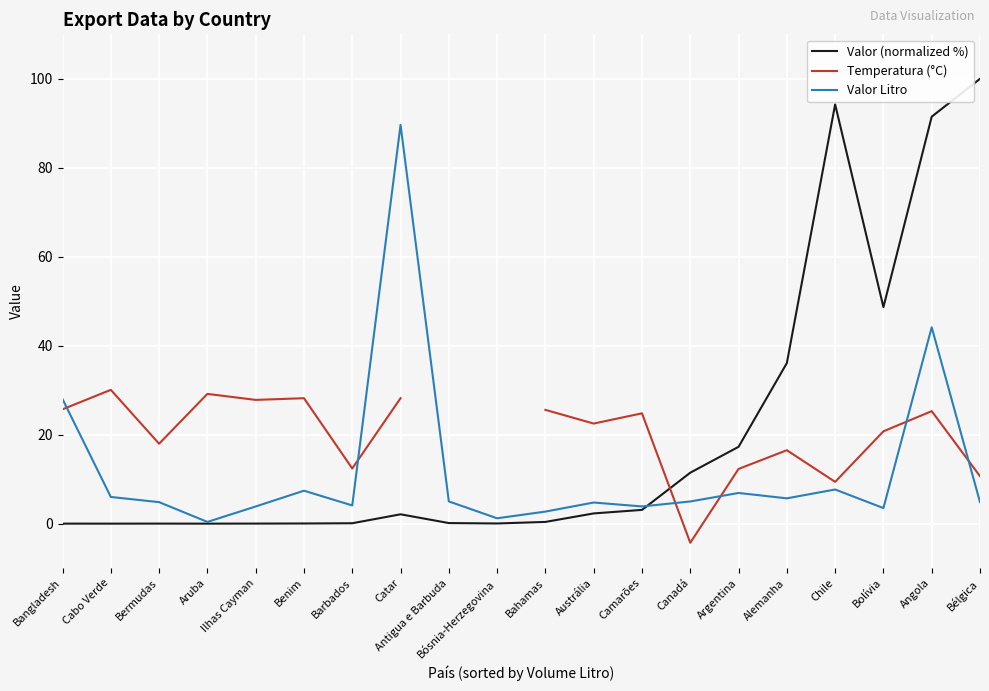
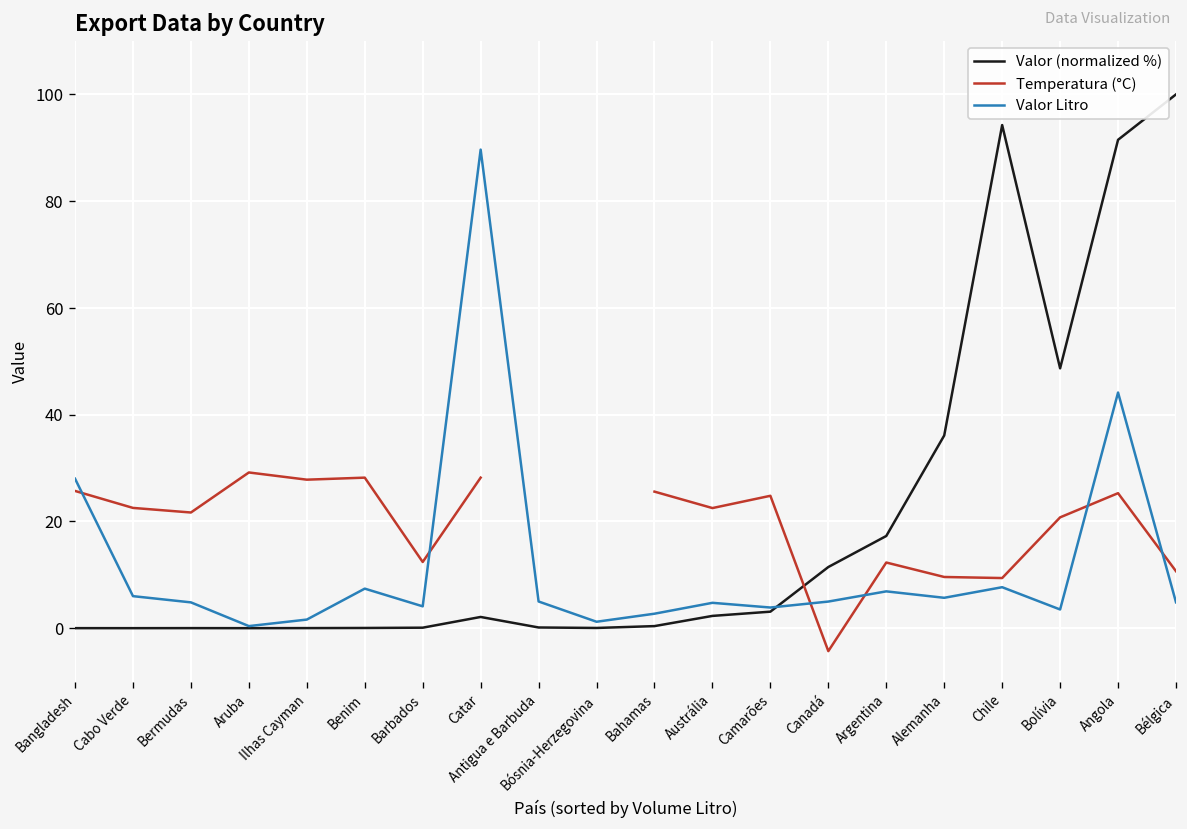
Temperatura (°C), Cabo Verde: 30 -> 23
Temperatura (°C), Bermudas: 18 -> 22
Valor Litro, Ilhas Cayman: 4 -> 2
Temperatura (°C), Alemanha: 17 -> 10
